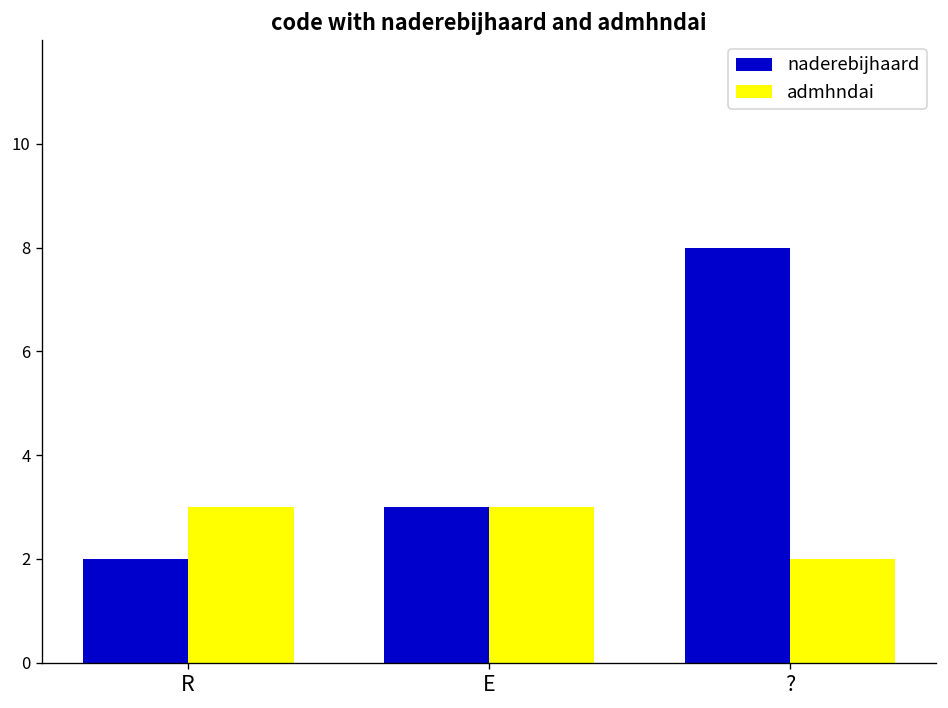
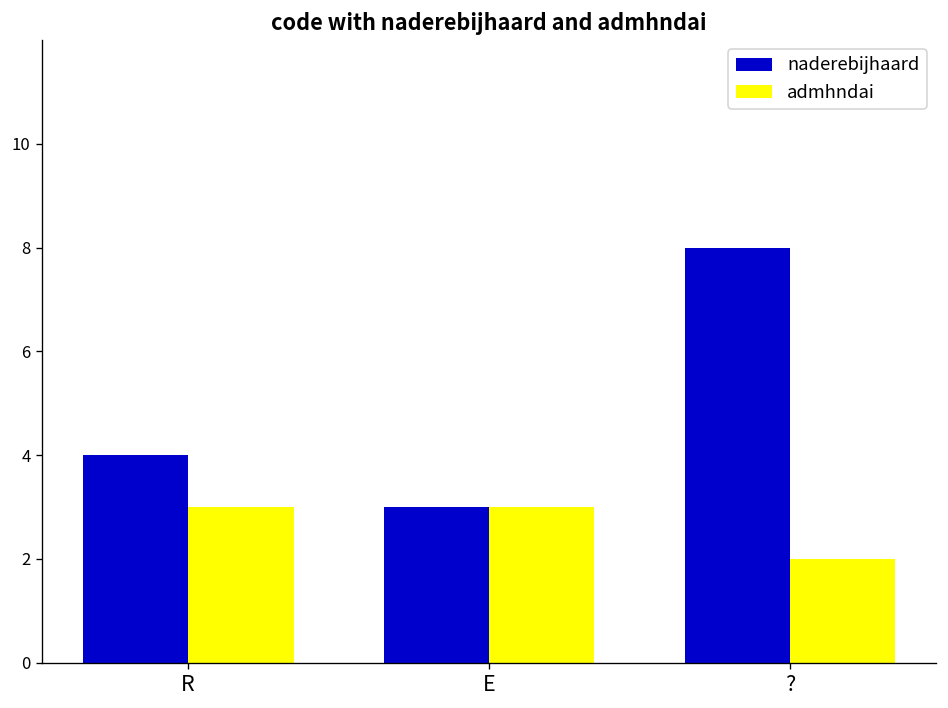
naderebijhaard, R: 2 -> 4
